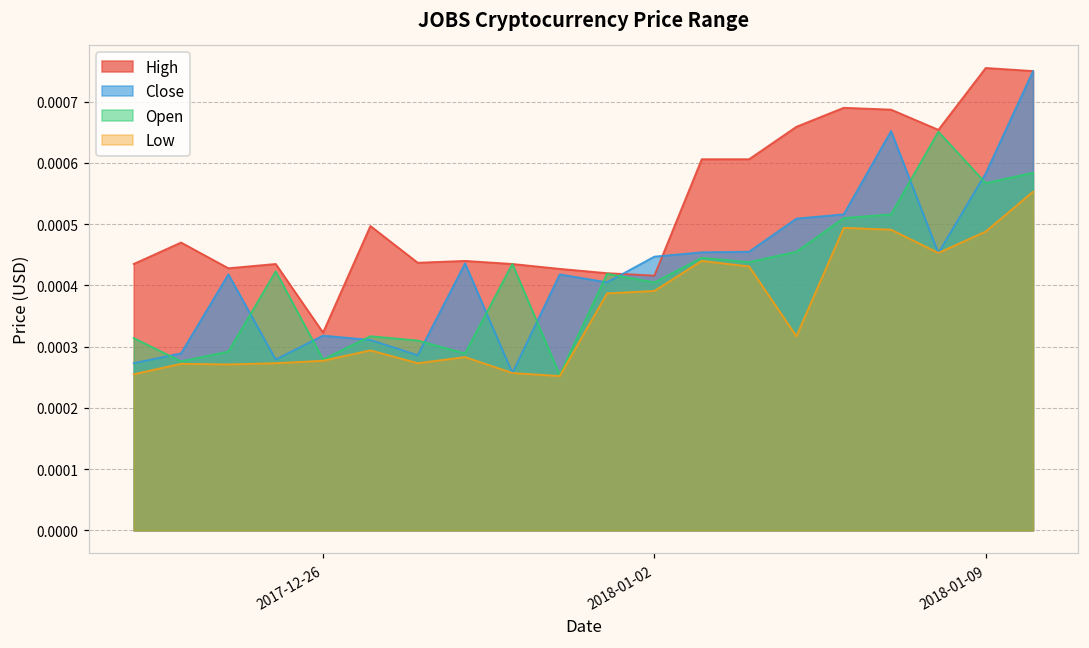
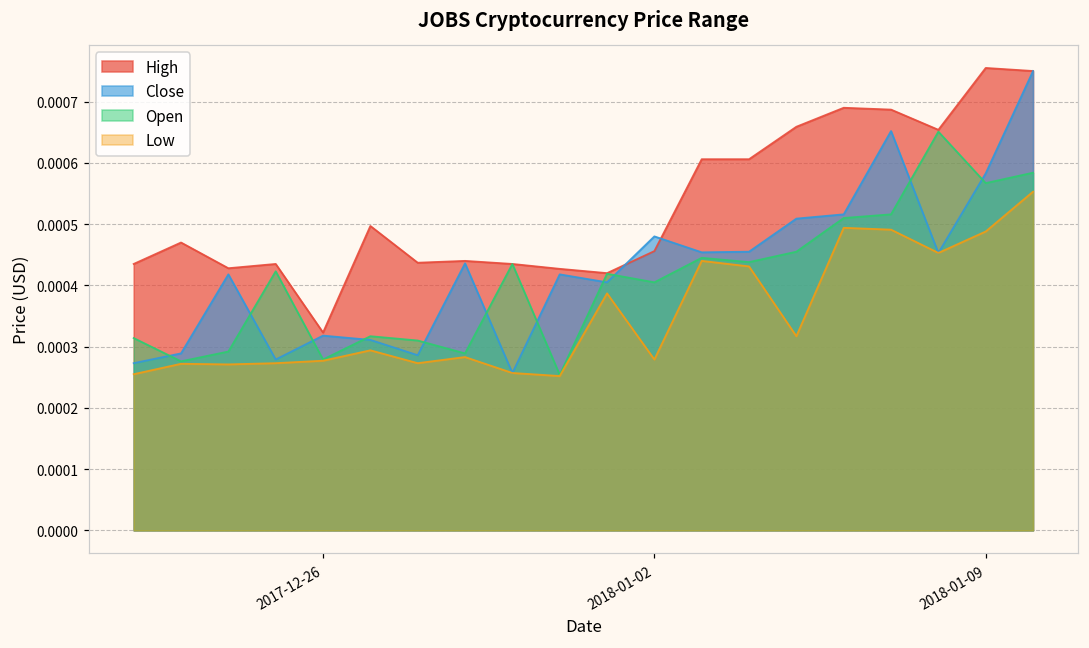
High, 2018-01-02: 0.00042 -> 0.00046
Close, 2018-01-02: 0.00045 -> 0.00048
Low, 2018-01-02: 0.00039 -> 0.00028
